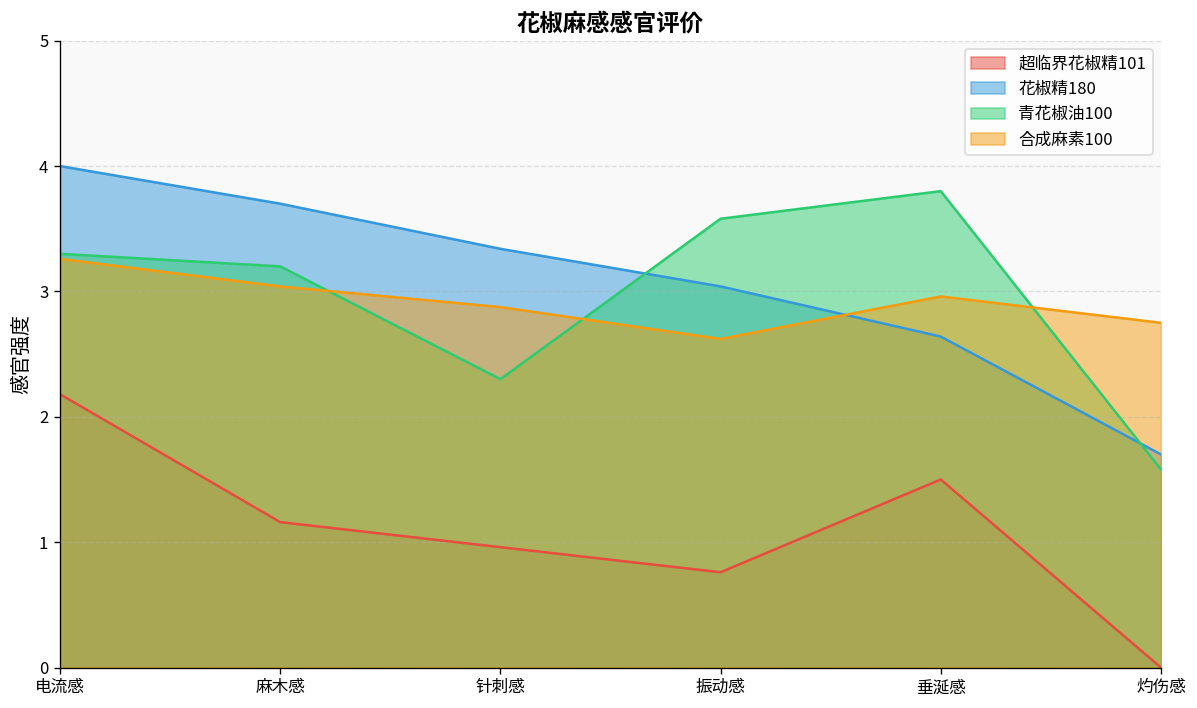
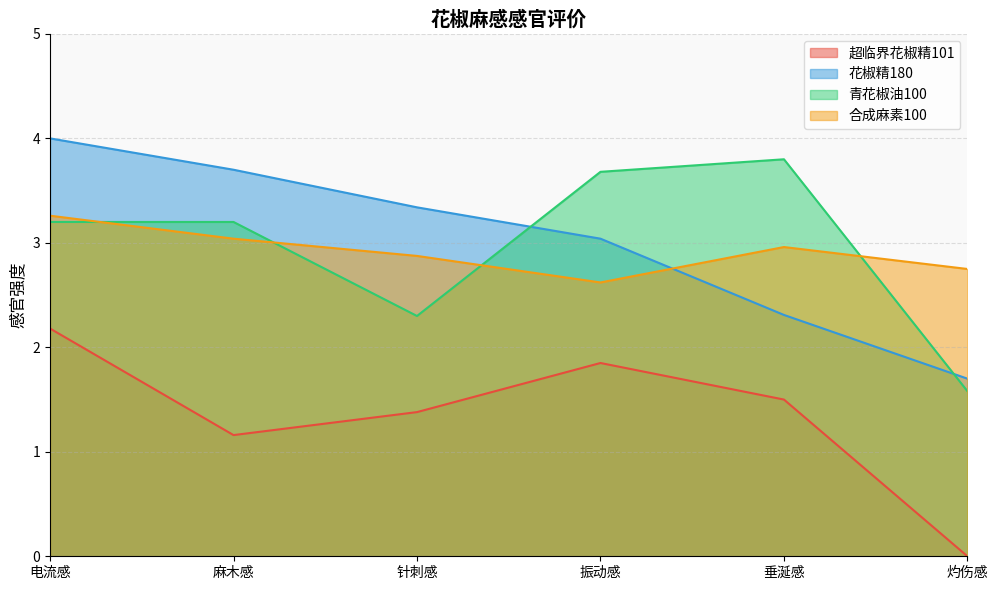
青花椒油100, 电流感: 3.3 -> 3.2
超临界花椒精101, 针刺感: 0.96 -> 1.38
超临界花椒精101, 振动感: 0.76 -> 1.85
青花椒油100, 振动感: 3.58 -> 3.68
花椒精180, 垂涎感: 2.64 -> 2.31
